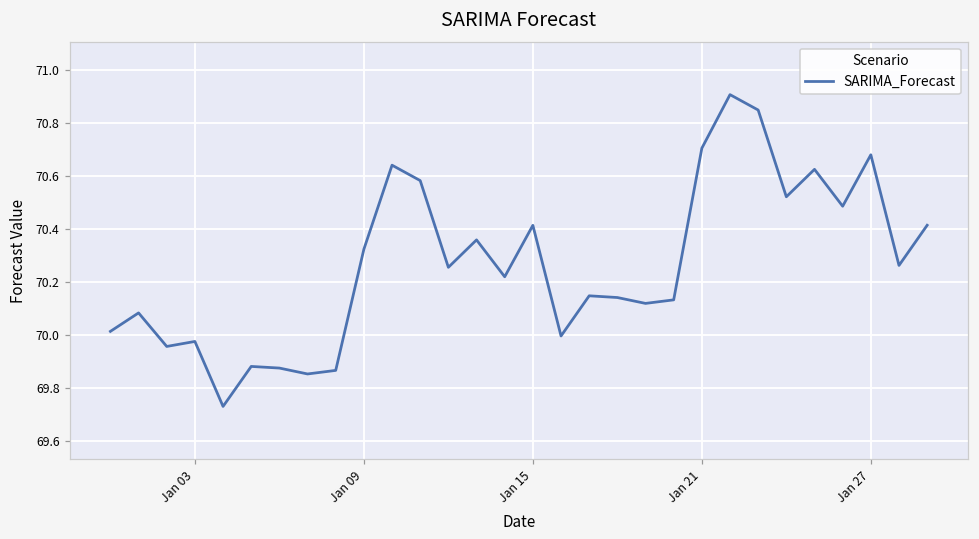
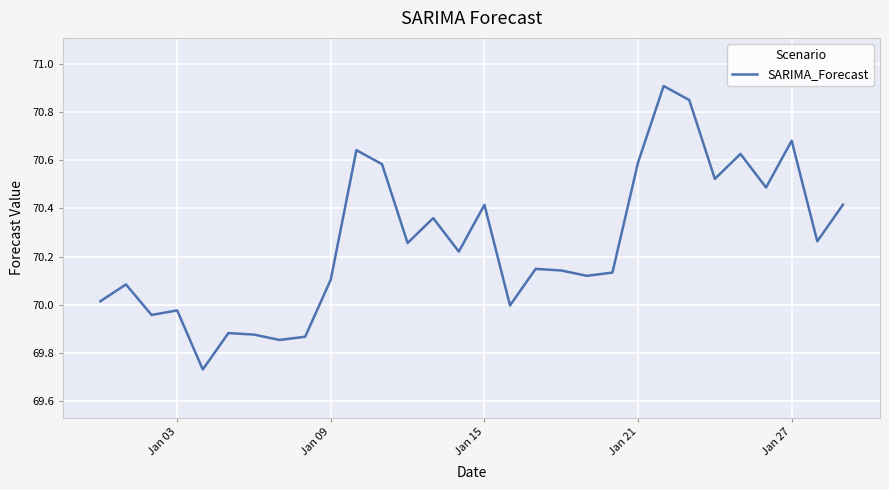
Jan 09: 70.32 -> 70.10
Jan 21: 70.71 -> 70.59
